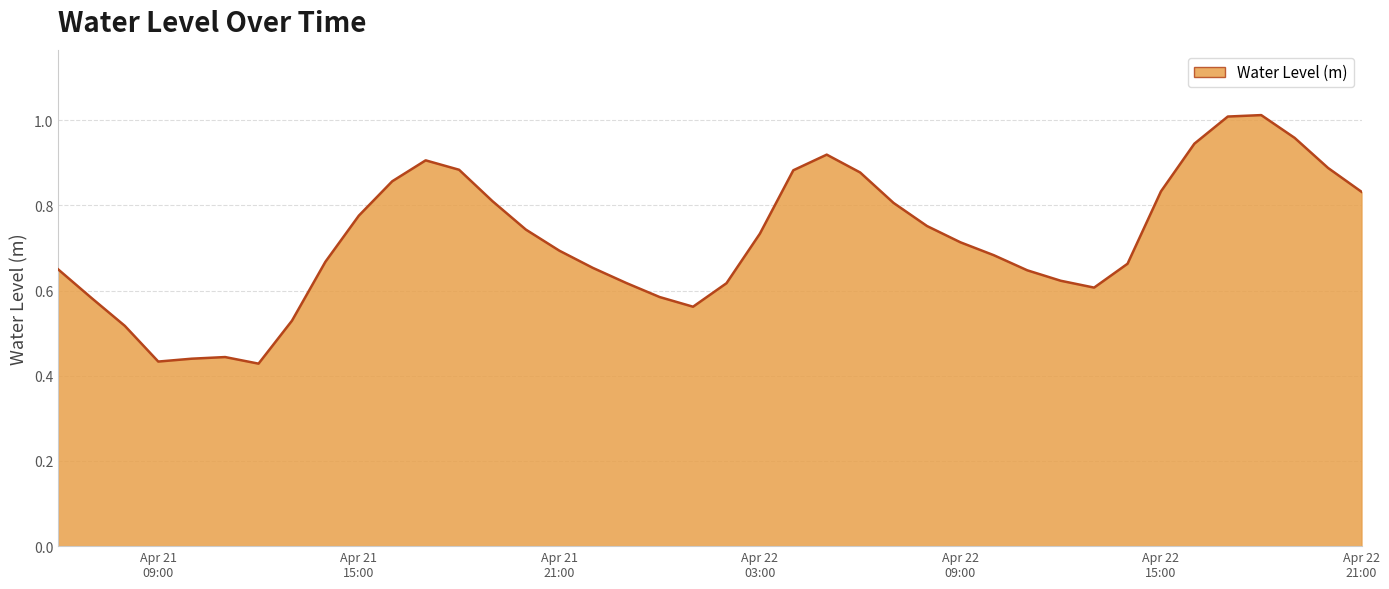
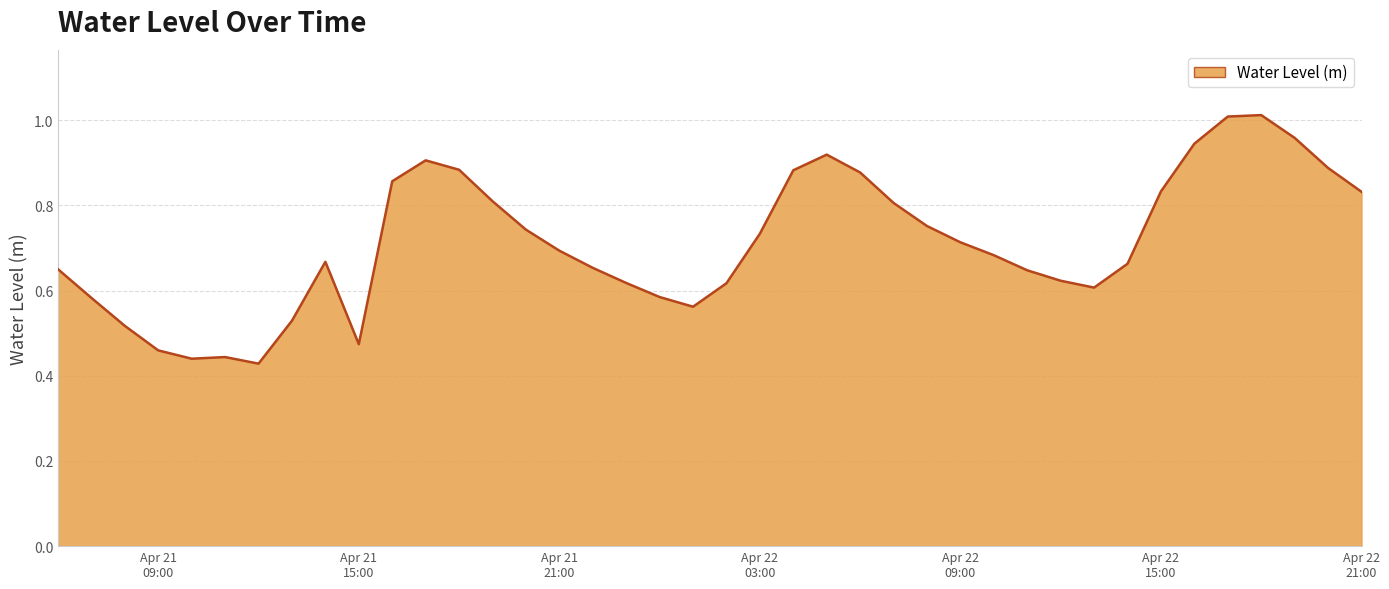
Apr 21 09:00: 0.43 -> 0.46
Apr 21 15:00: 0.78 -> 0.47
